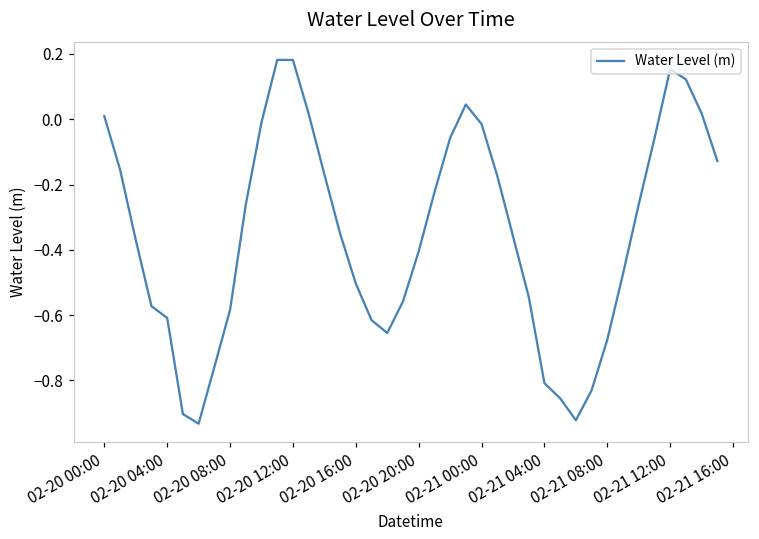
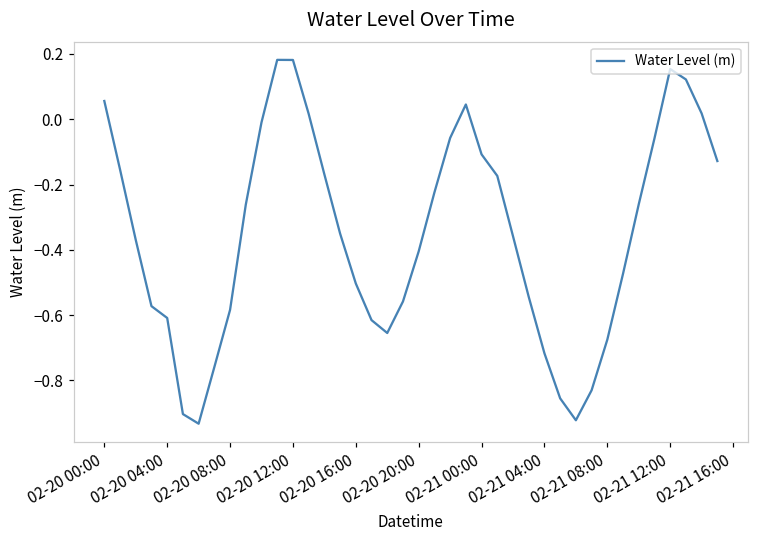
02-20 00:00: 0.01 -> 0.06
02-21 00:00: -0.01 -> -0.11
02-21 04:00: -0.81 -> -0.72
